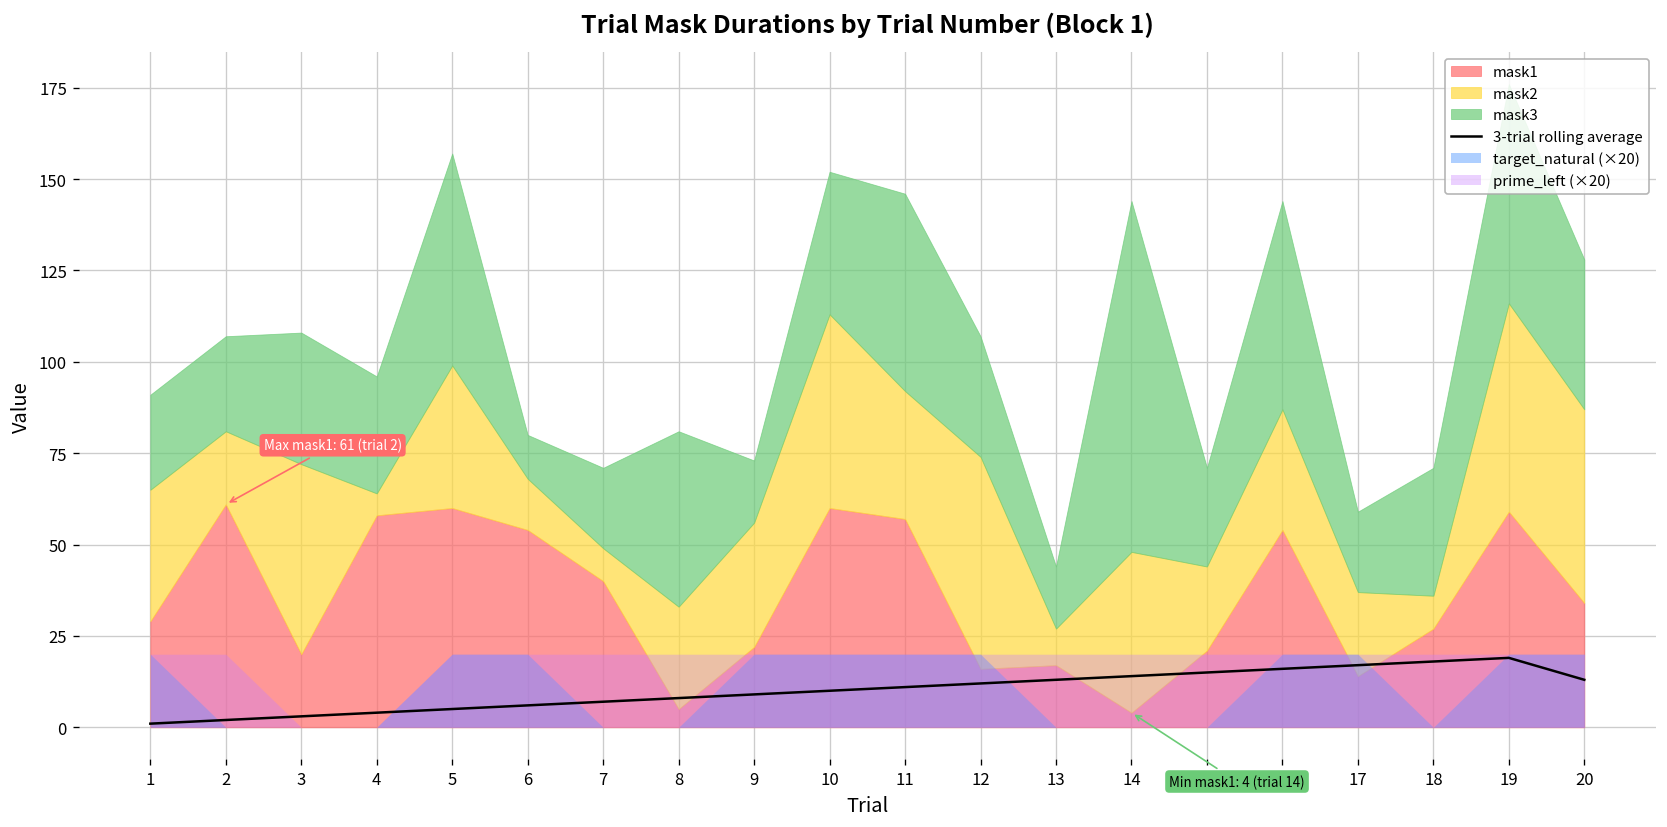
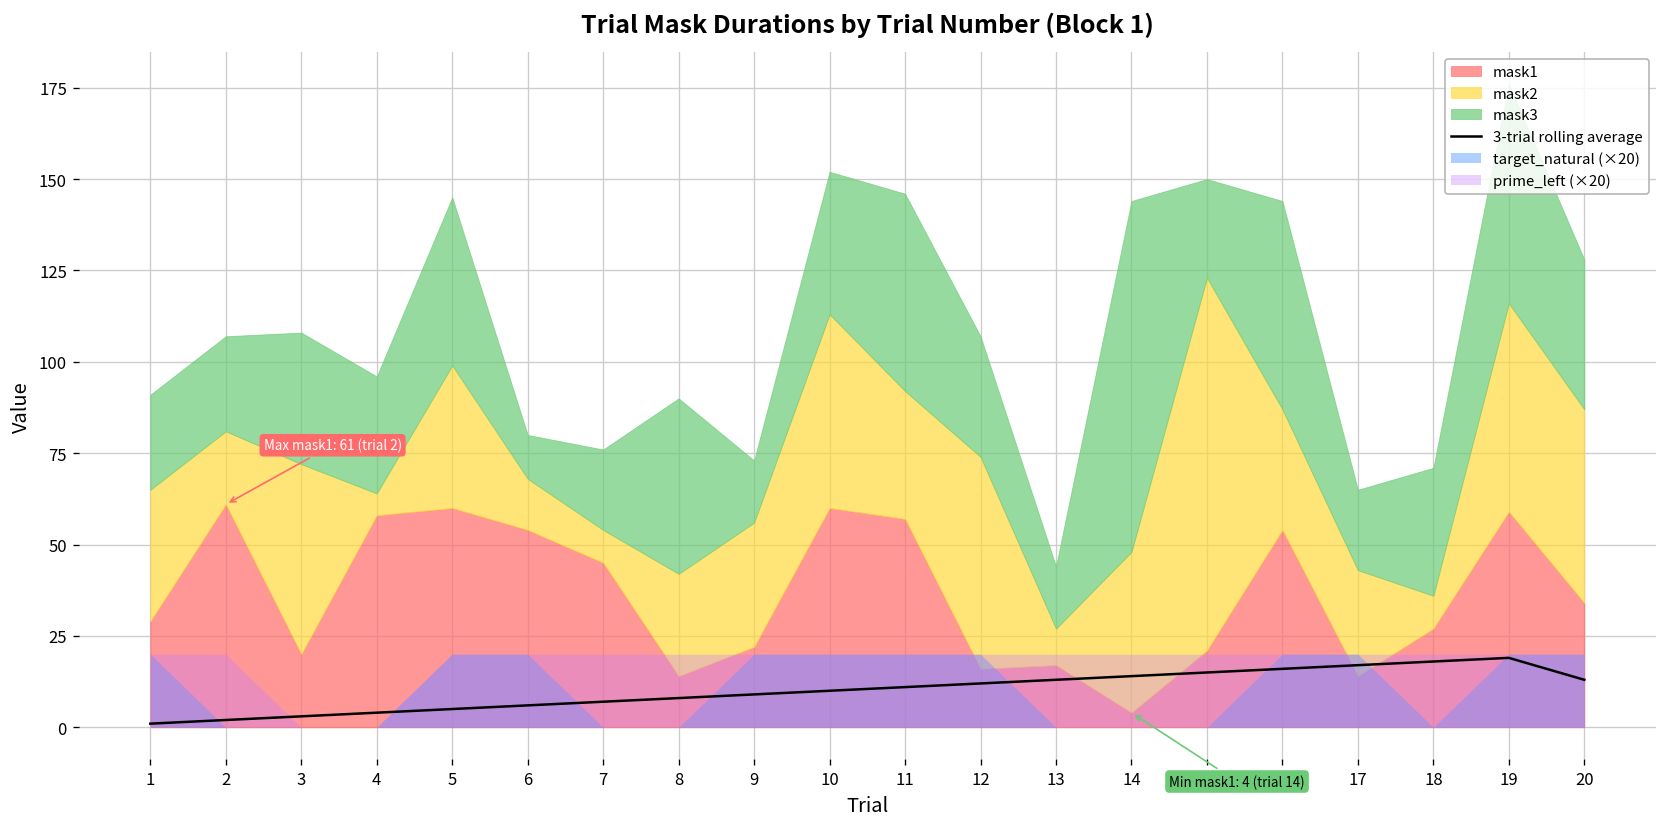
mask3, 5: 58 -> 46
mask1, 7: 40 -> 45
mask1, 8: 5 -> 14
mask2, 15: 23 -> 102
mask2, 17: 23 -> 29
